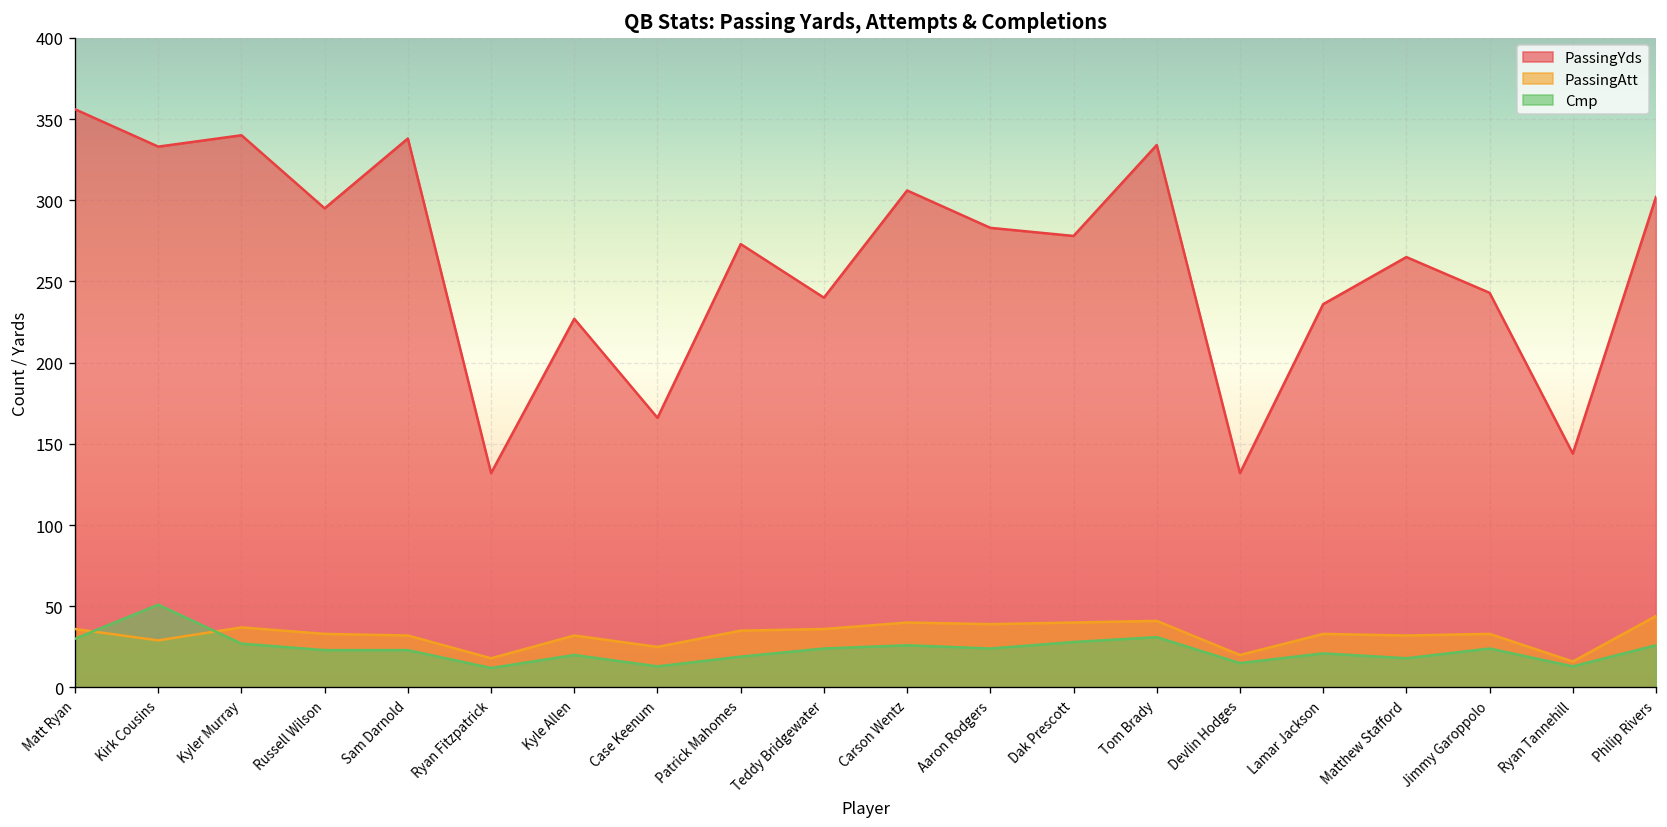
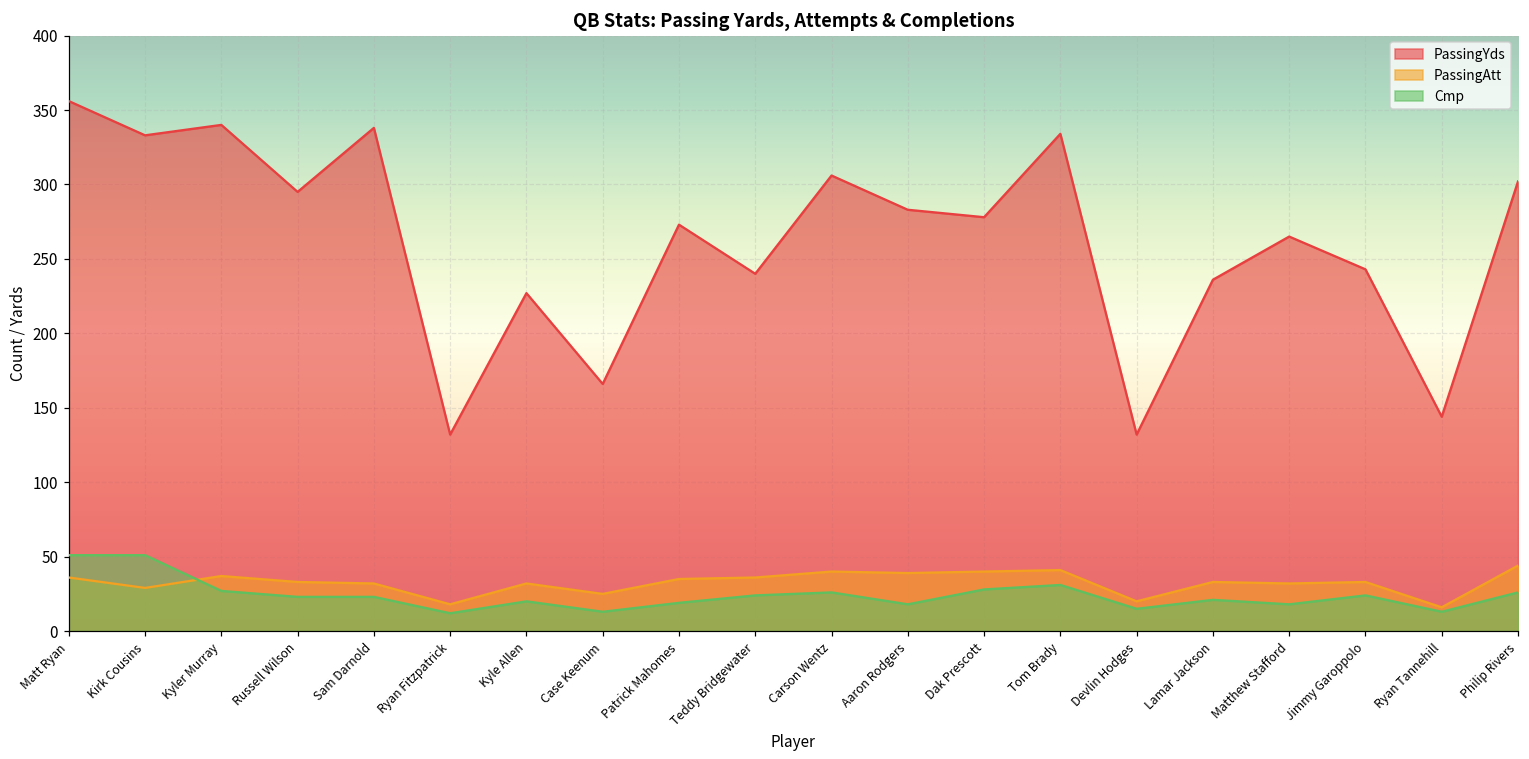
Cmp, Matt Ryan: 30 -> 51
Cmp, Aaron Rodgers: 24 -> 18
